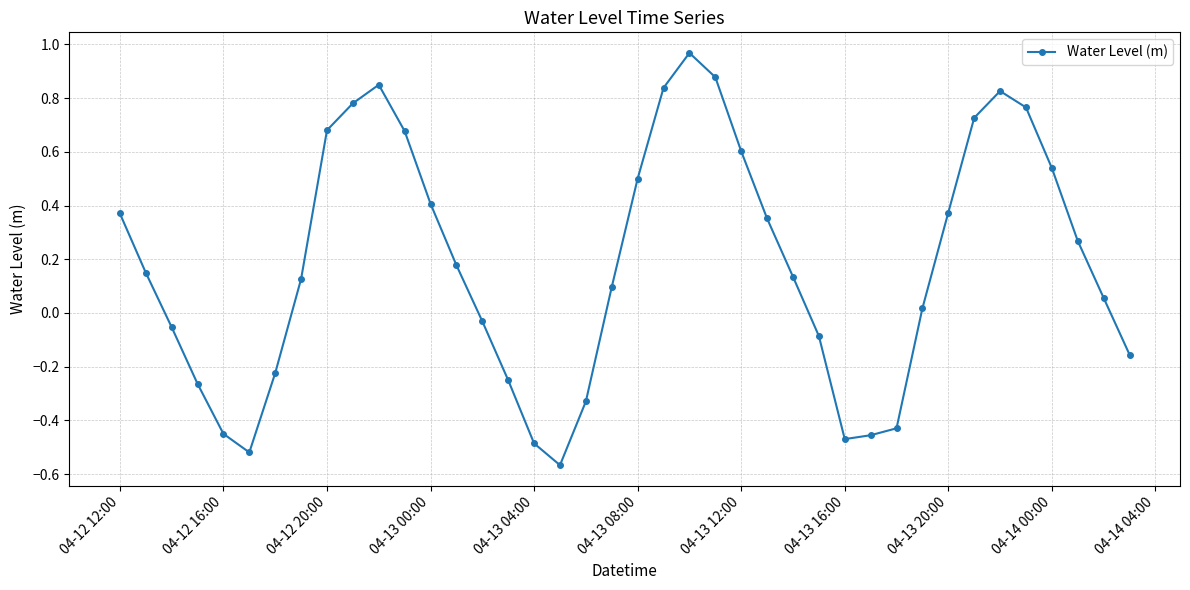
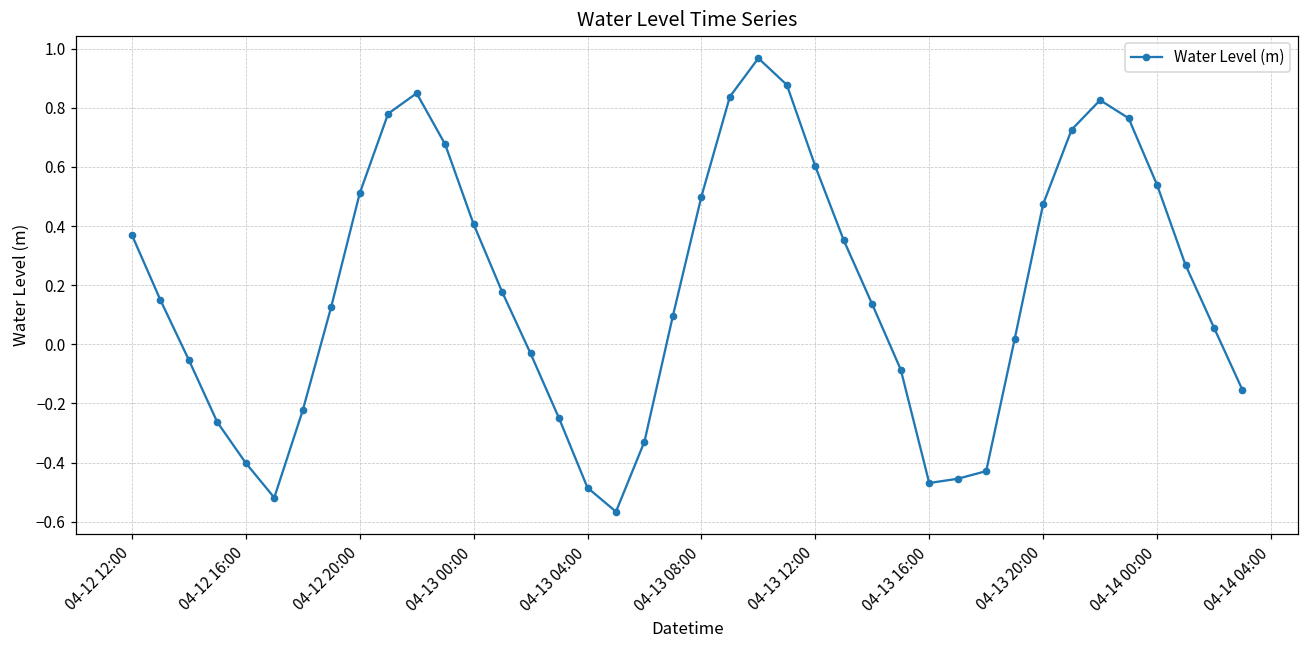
04-12 16:00: -0.45 -> -0.40
04-12 20:00: 0.68 -> 0.51
04-13 20:00: 0.37 -> 0.47
